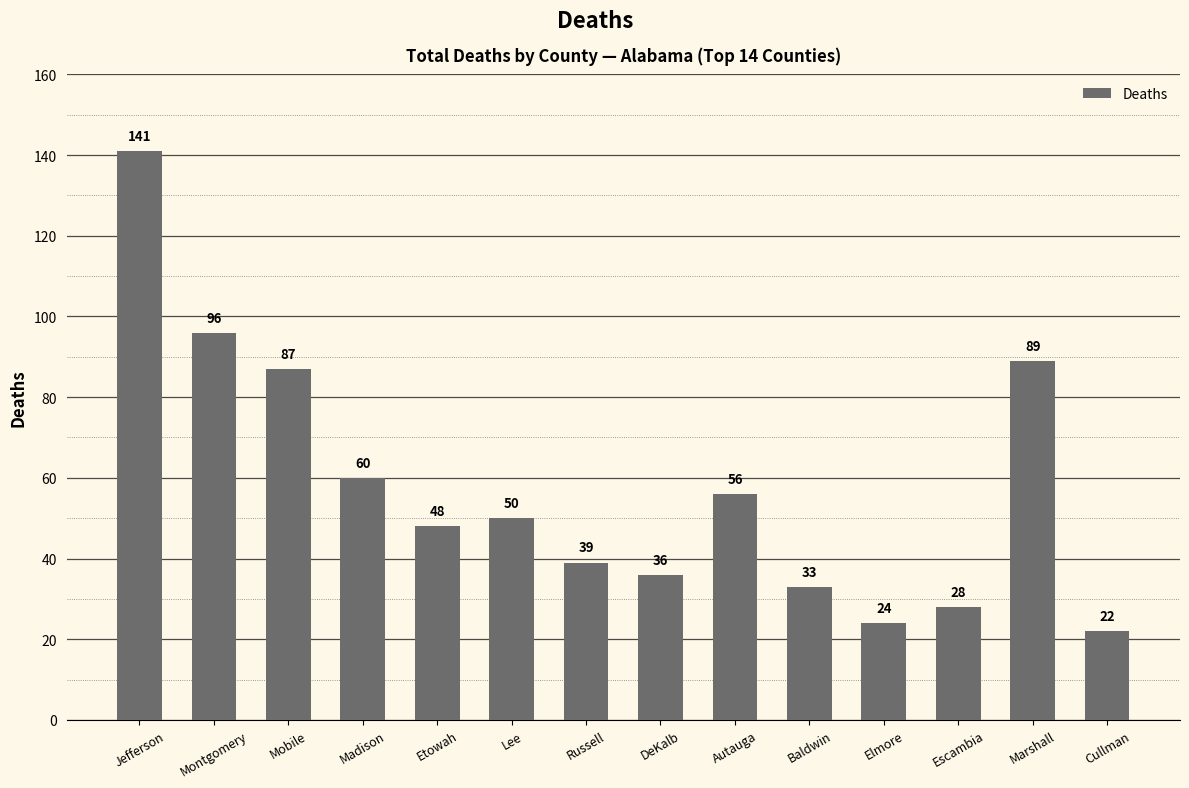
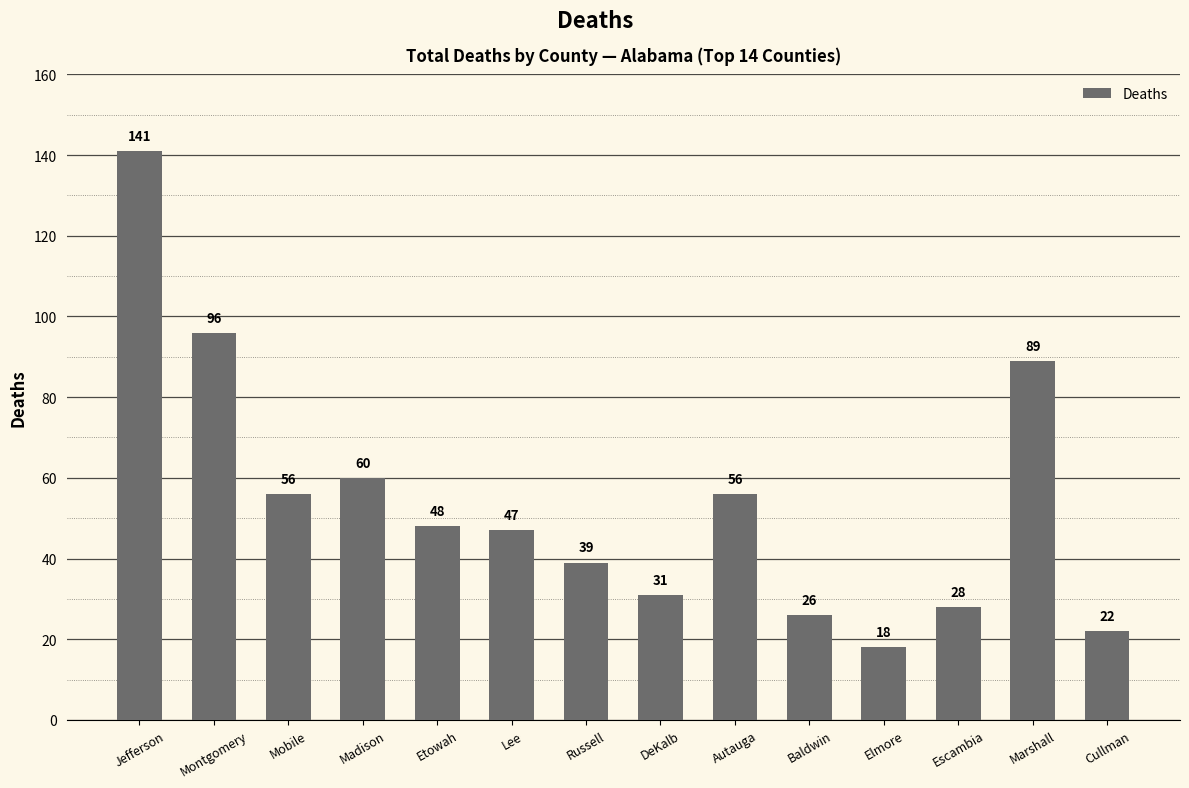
Mobile: 87 -> 56
Lee: 50 -> 47
DeKalb: 36 -> 31
Baldwin: 33 -> 26
Elmore: 24 -> 18
